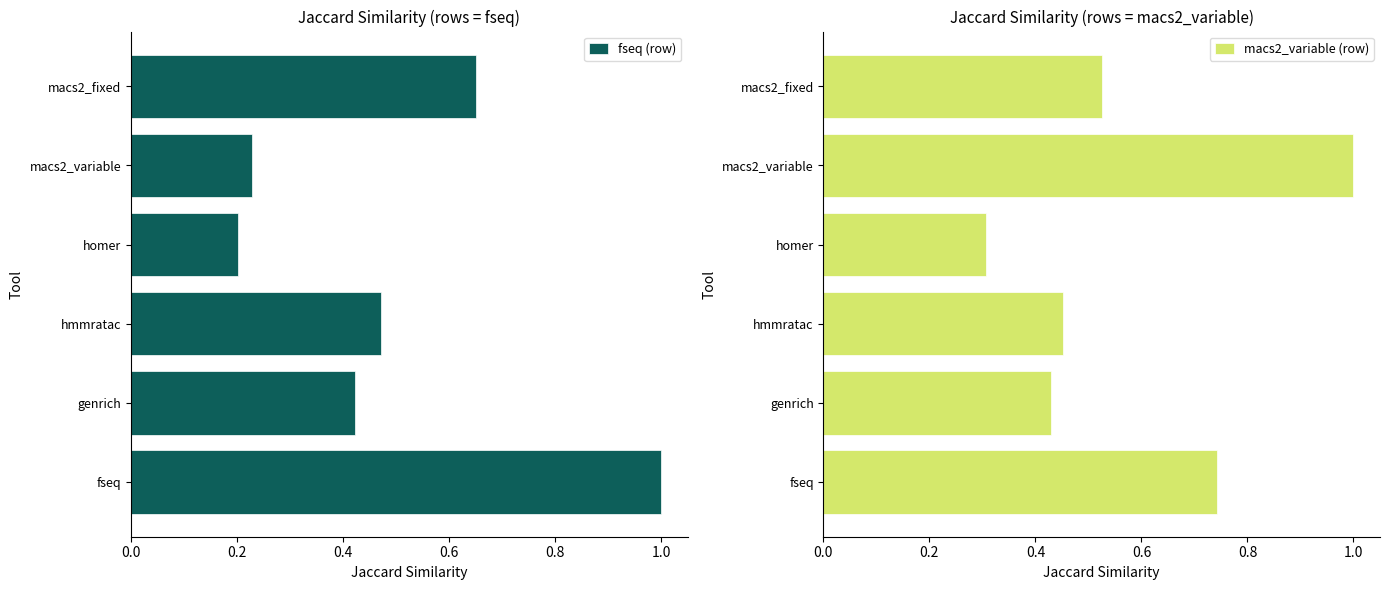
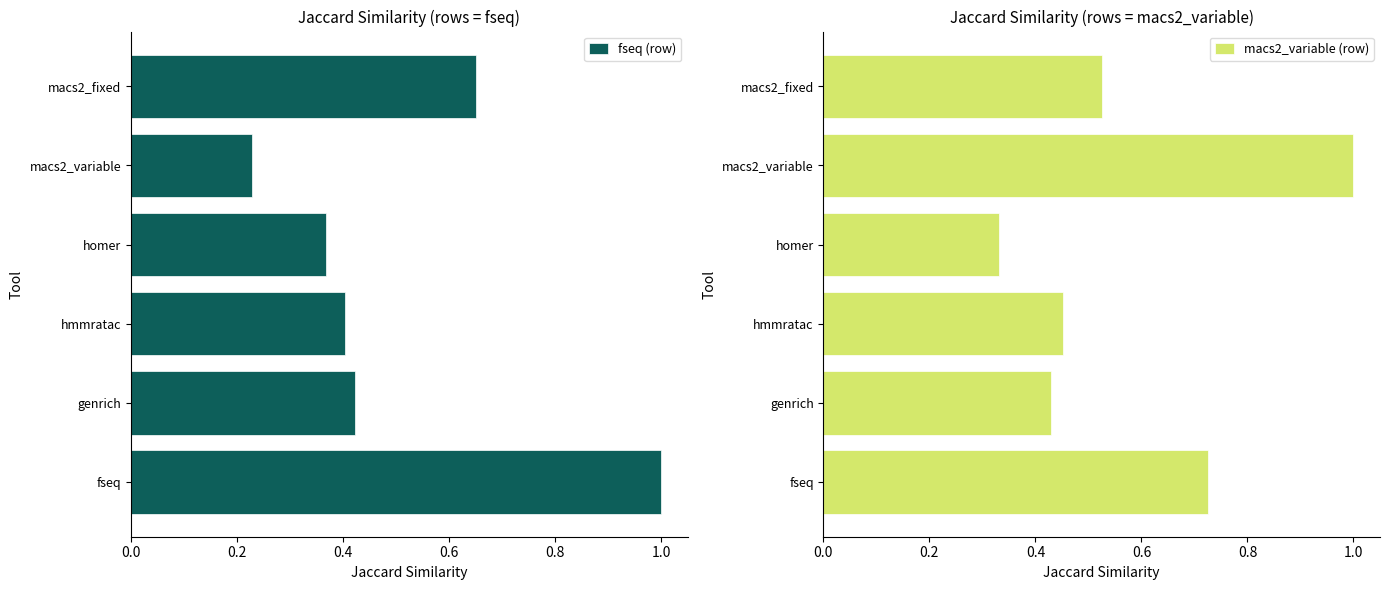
Jaccard Similarity (rows = fseq), homer: 0.20 -> 0.37
Jaccard Similarity (rows = fseq), hmmratac: 0.47 -> 0.40
Jaccard Similarity (rows = macs2_variable), homer: 0.31 -> 0.33
Jaccard Similarity (rows = macs2_variable), fseq: 0.74 -> 0.73
